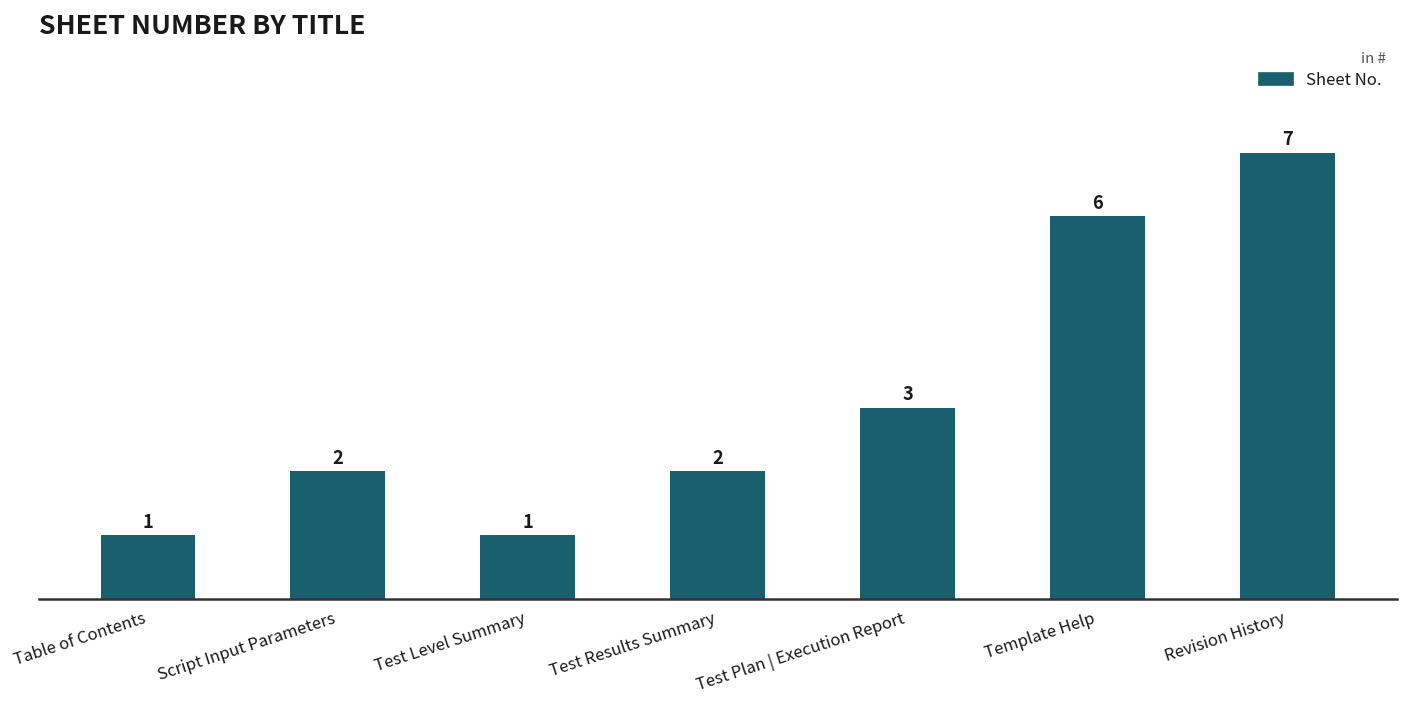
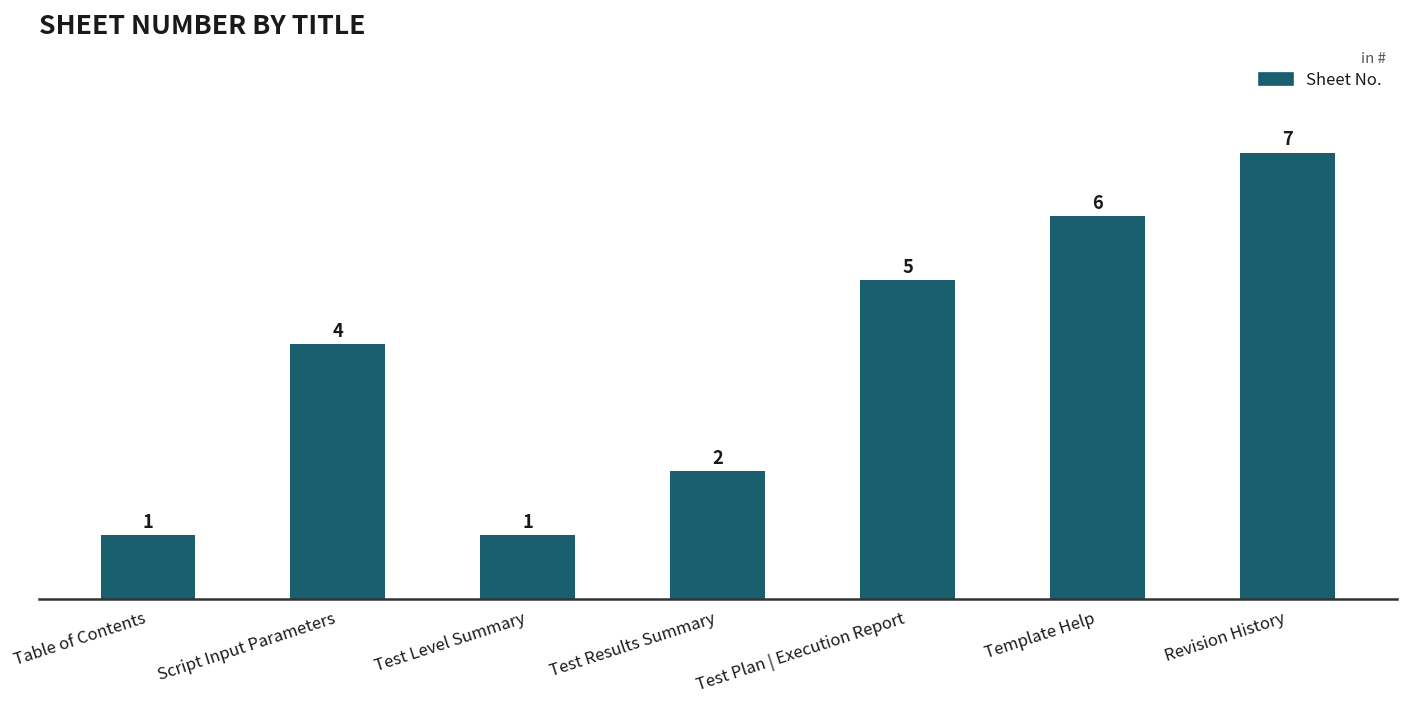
Script Input Parameters: 2 -> 4
Test Plan | Execution Report: 3 -> 5
